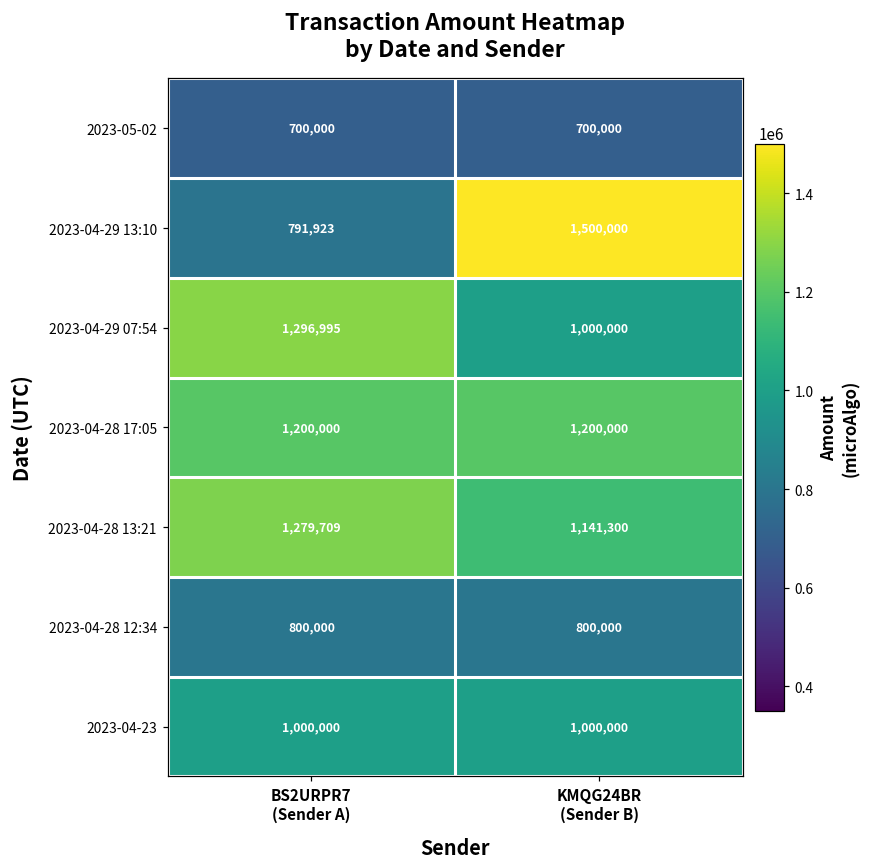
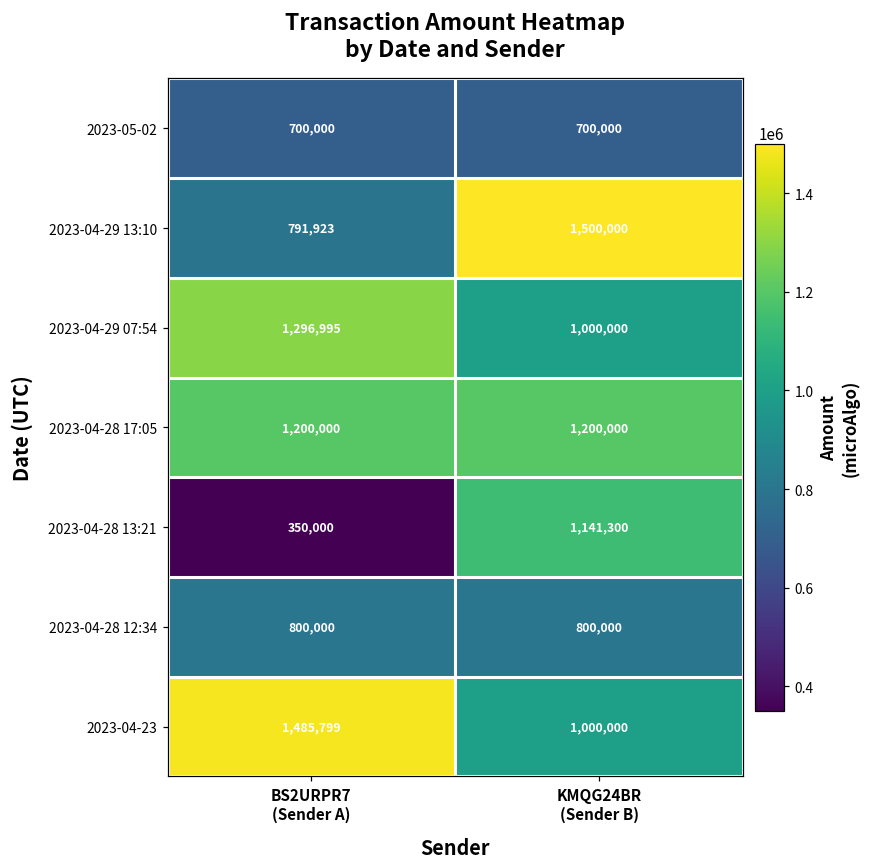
2023-04-28 13:21, BS2URPR7 (Sender A): 1,279,709 -> 350,000
2023-04-23, BS2URPR7 (Sender A): 1,000,000 -> 1,485,799
